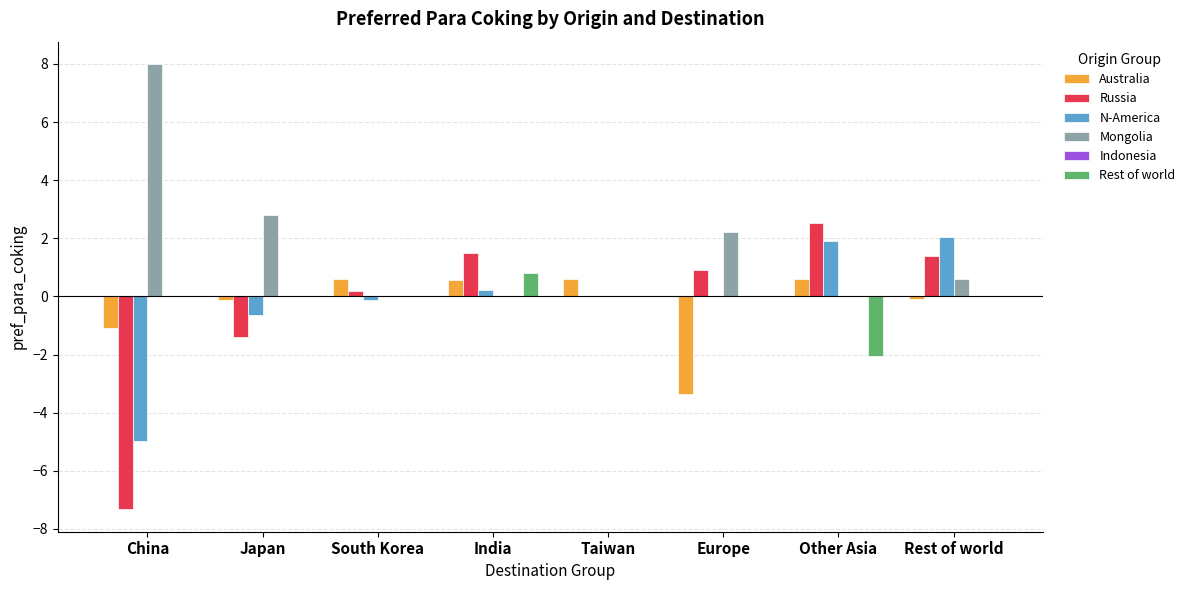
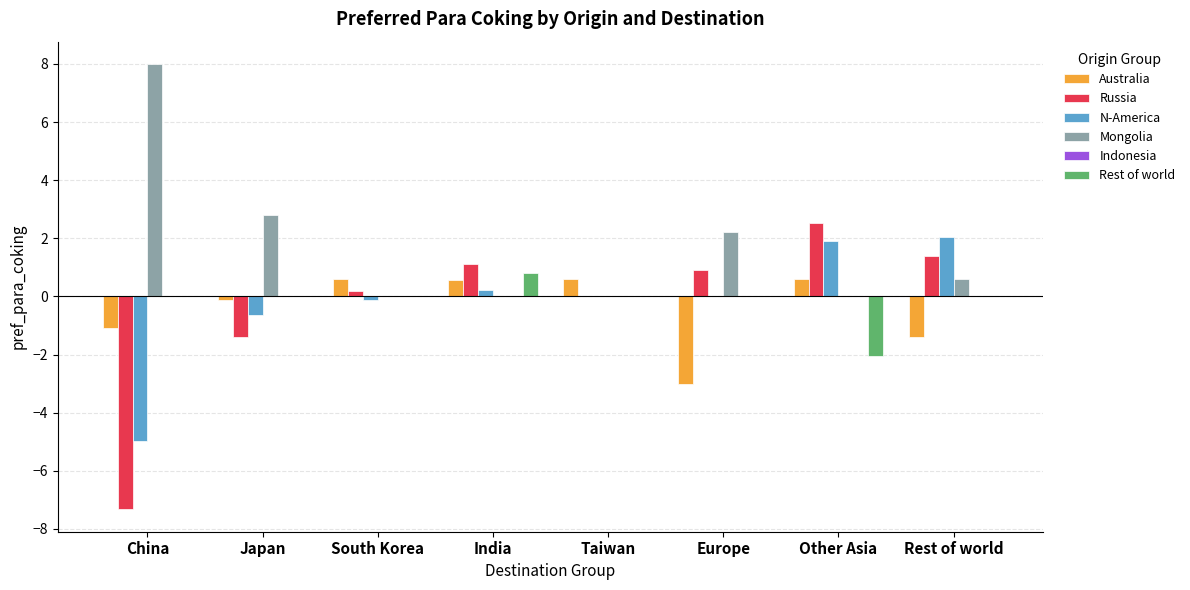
Russia, India: 1.5 -> 1.1
Australia, Europe: -3.4 -> -3.0
Australia, Rest of world: -0.1 -> -1.4
